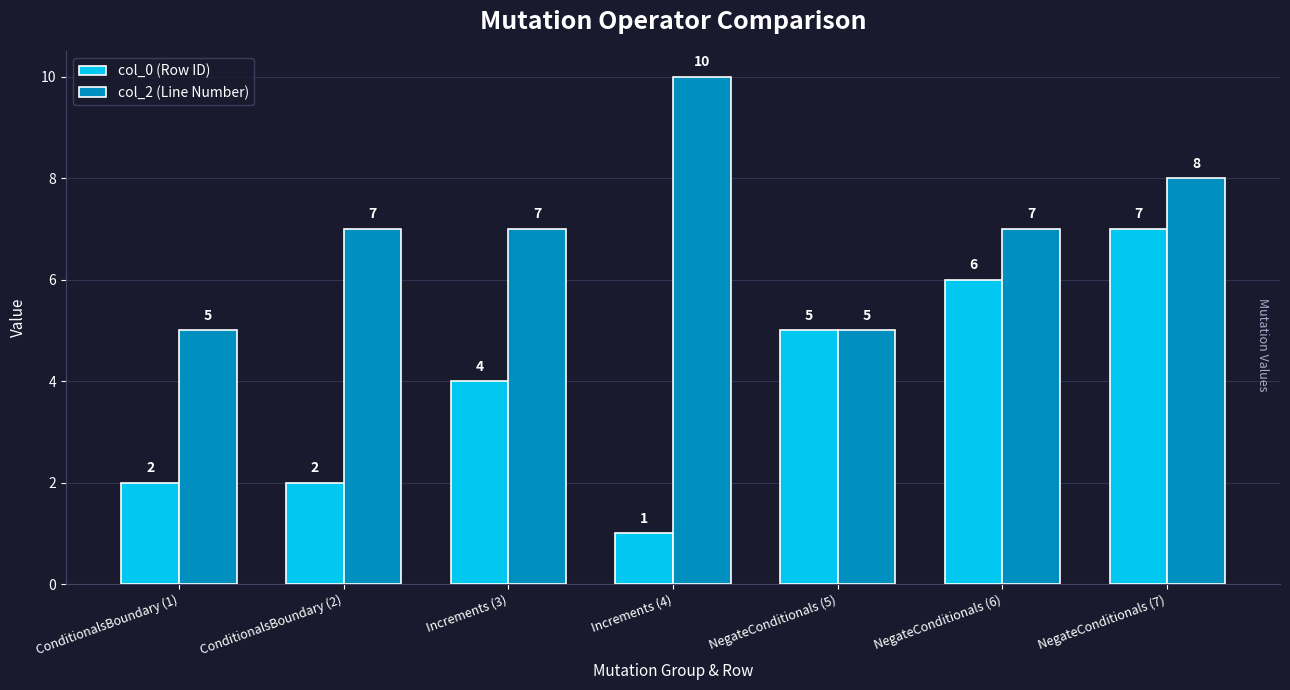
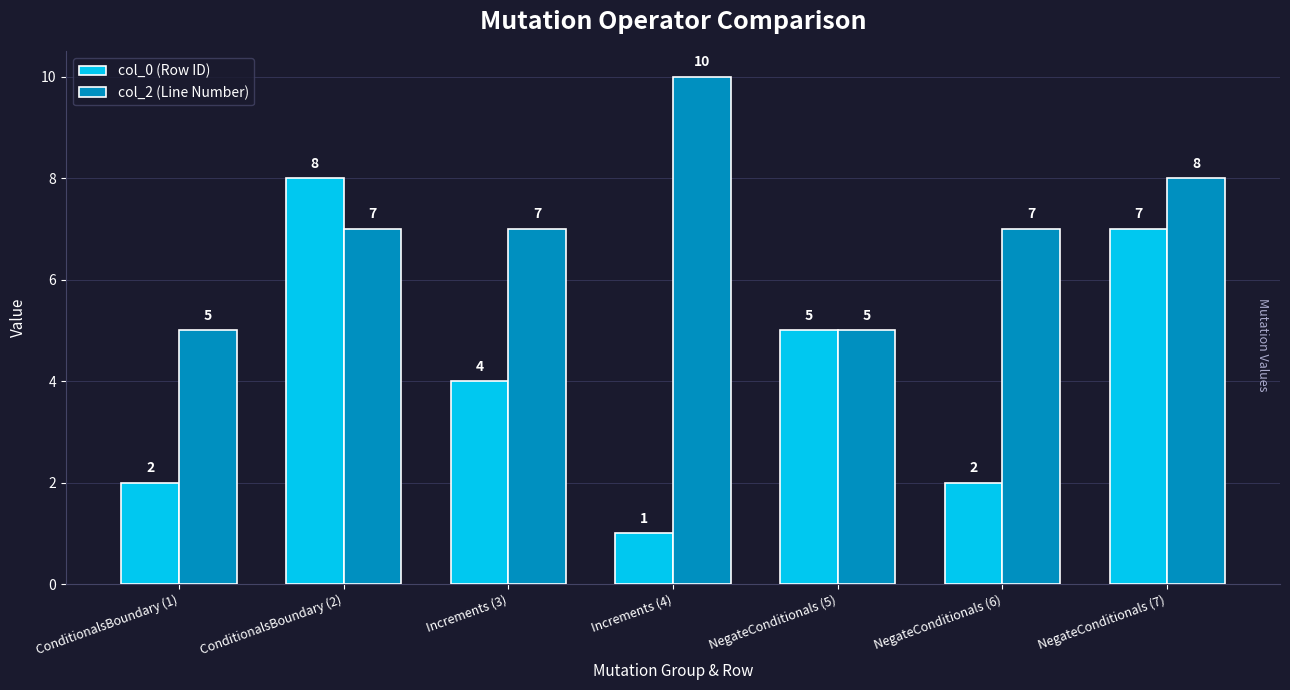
col_0 (Row ID), ConditionalsBoundary (2): 2 -> 8
col_0 (Row ID), NegateConditionals (6): 6 -> 2
